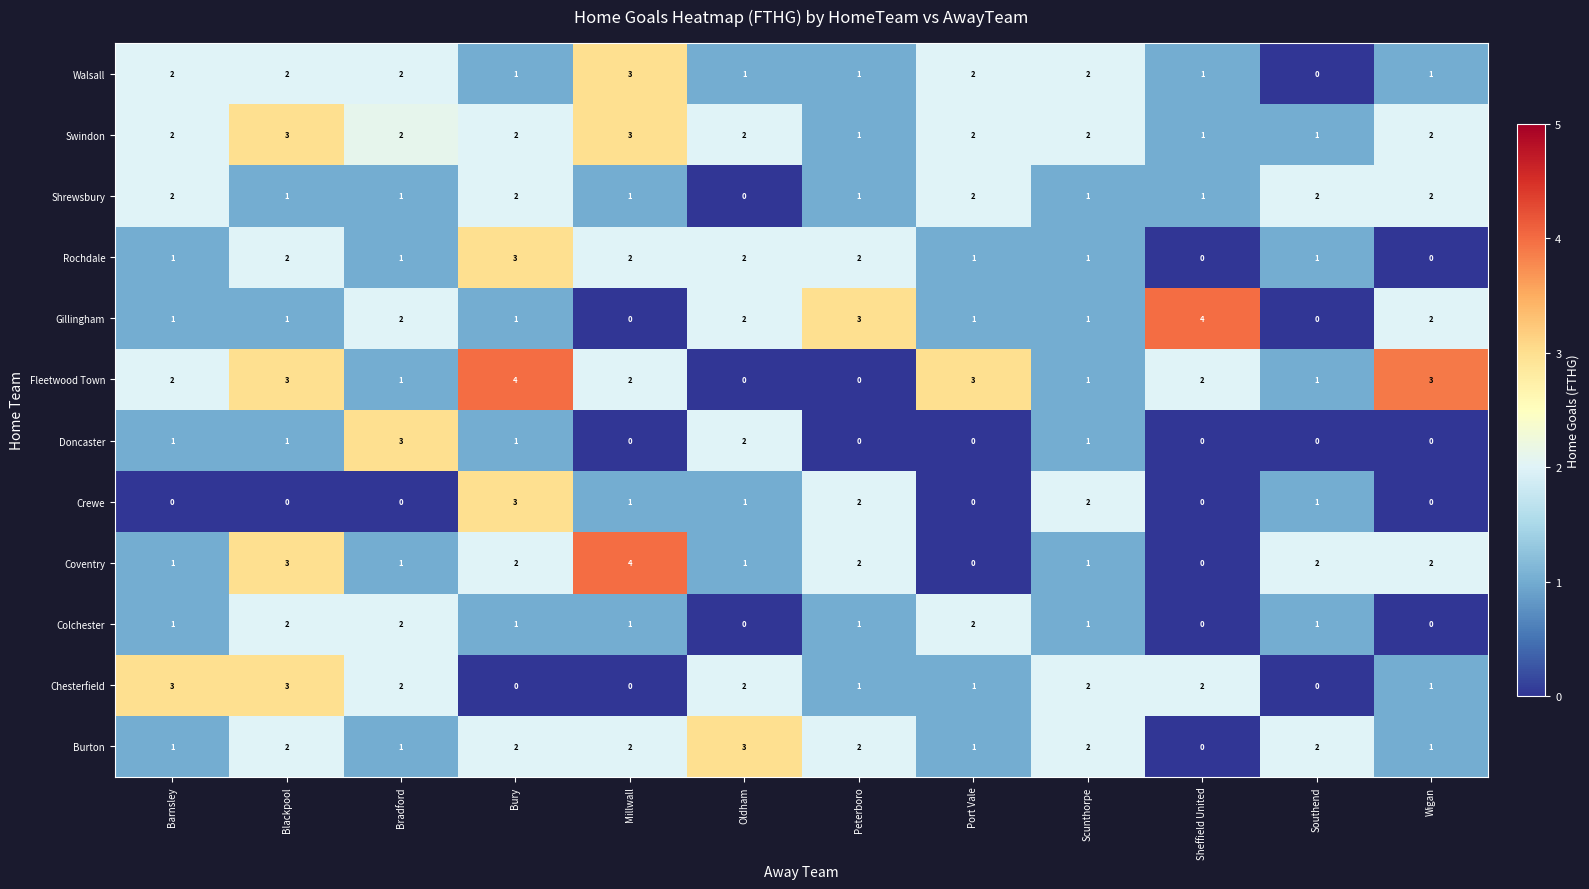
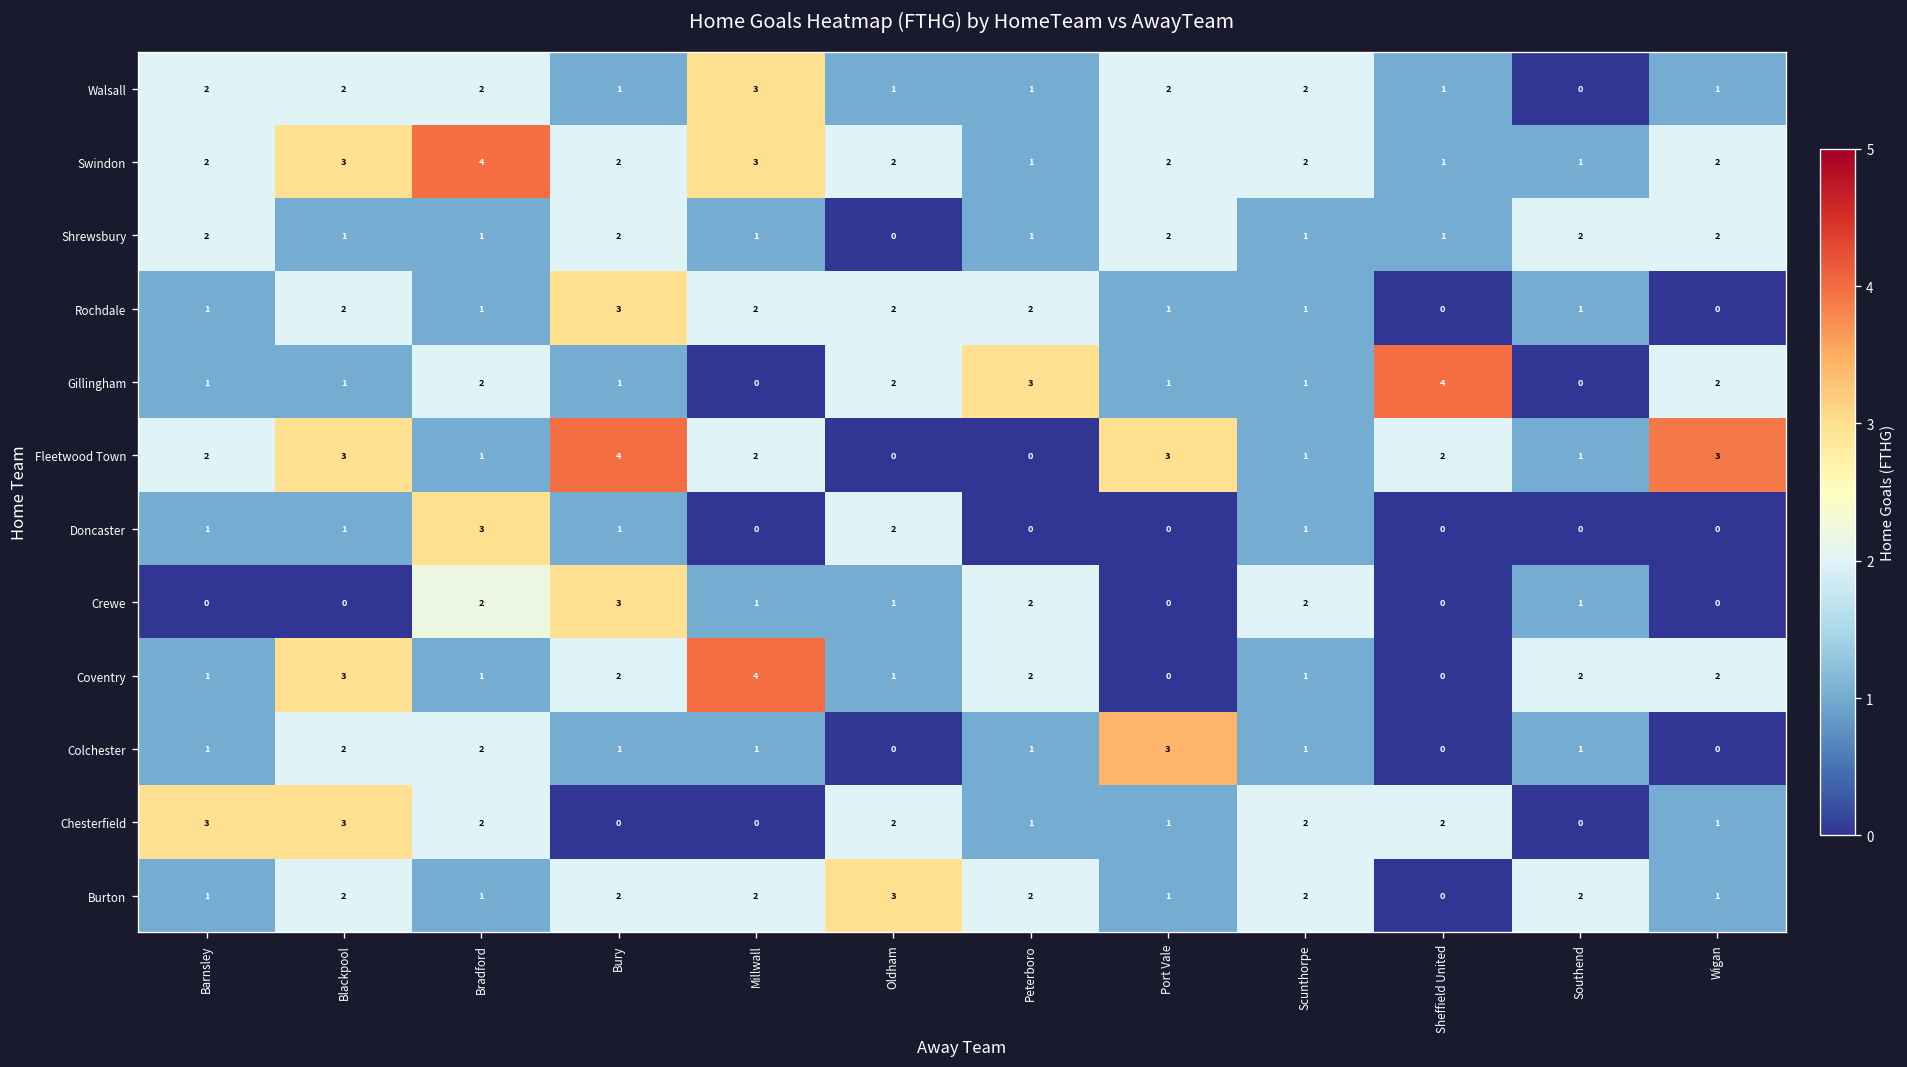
Swindon, Bradford: 2 -> 4
Crewe, Bradford: 0 -> 2
Colchester, Port Vale: 2 -> 3
